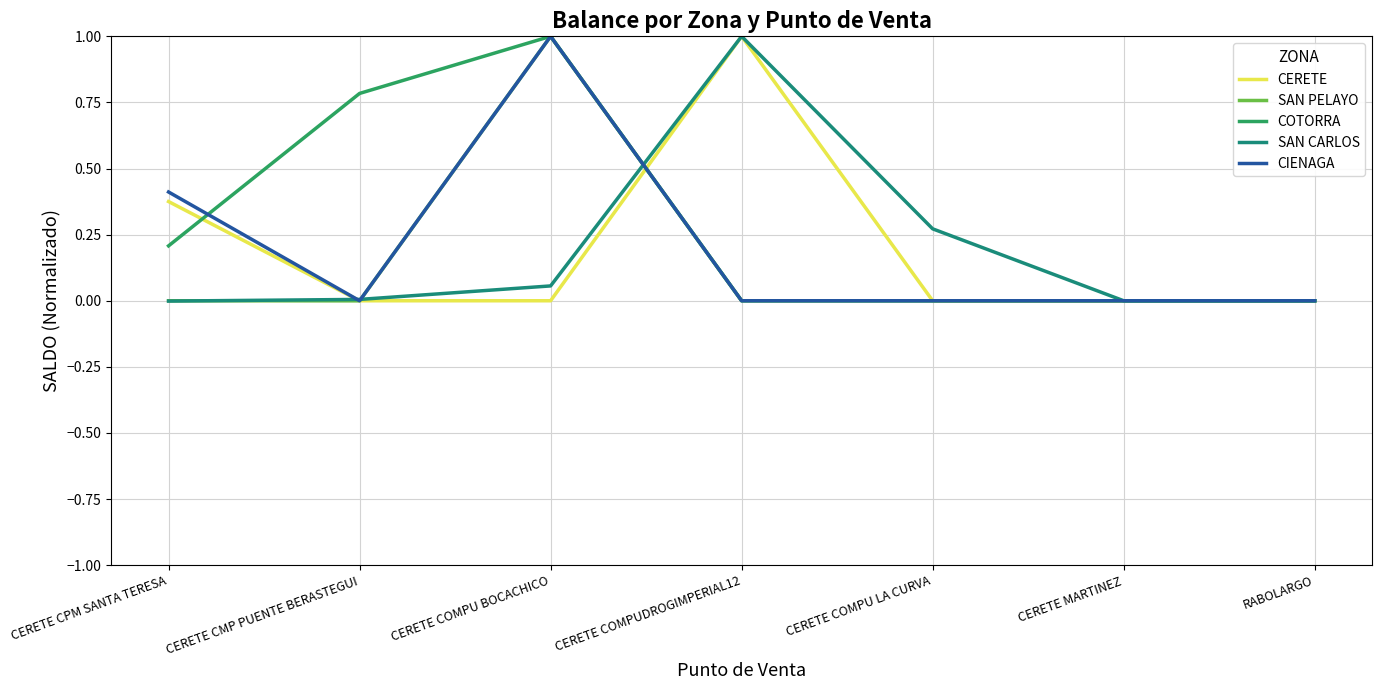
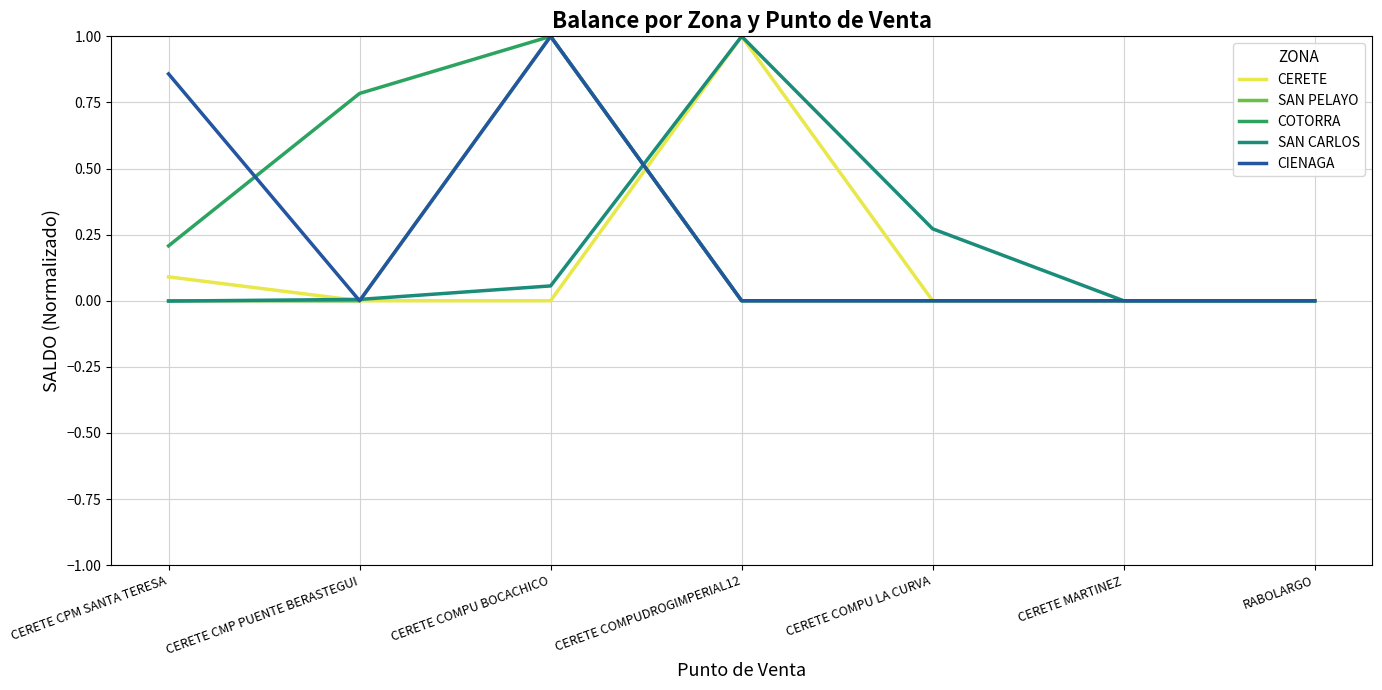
CERETE, CERETE CPM SANTA TERESA: 0.38 -> 0.09
CIENAGA, CERETE CPM SANTA TERESA: 0.41 -> 0.86
